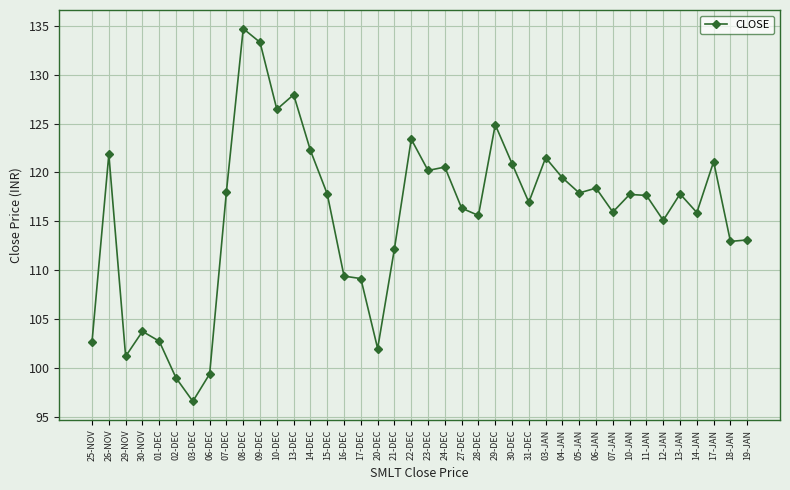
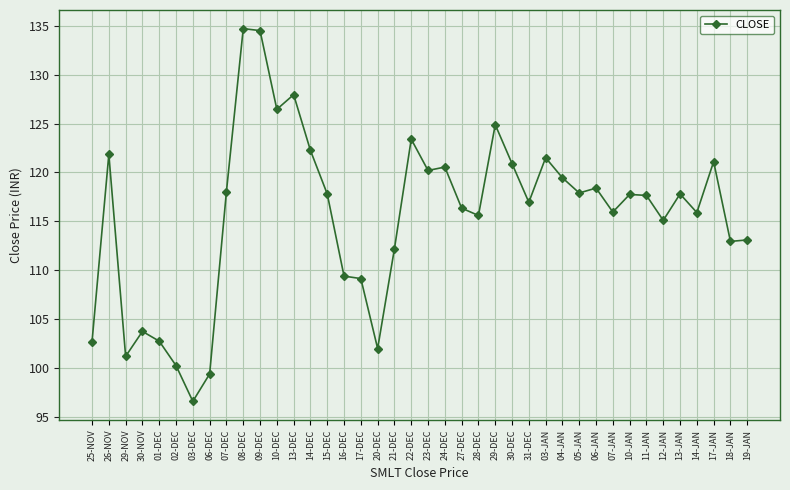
02-DEC: 99 -> 100
09-DEC: 133 -> 135
